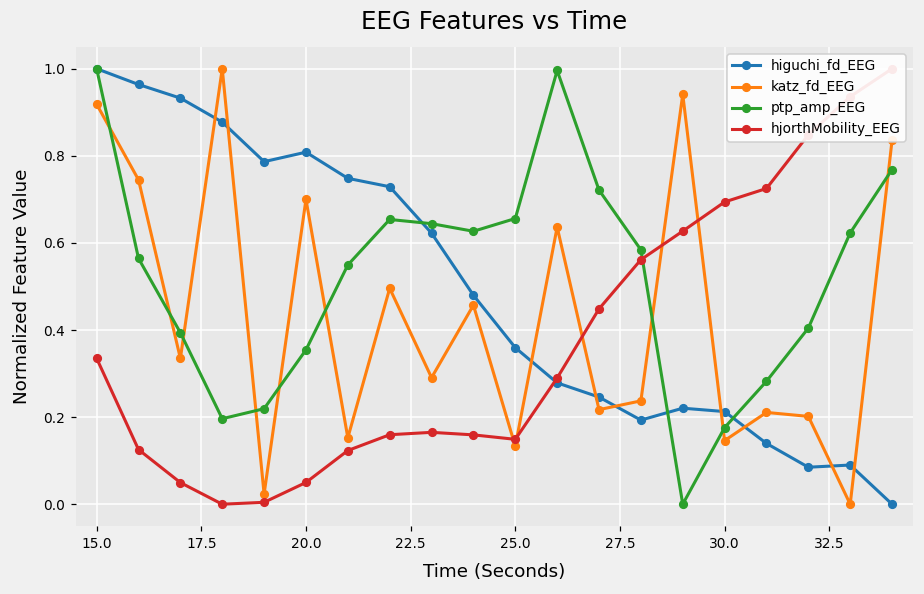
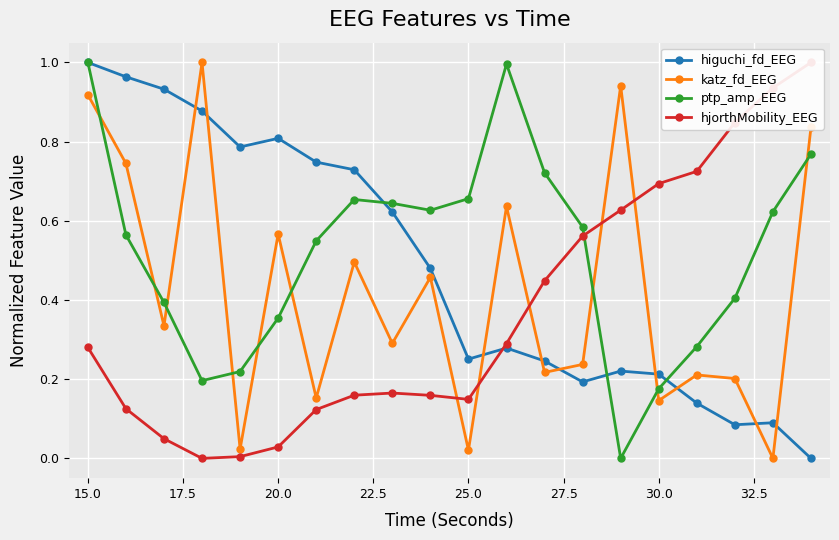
hjorthMobility_EEG, 15.0: 0.34 -> 0.28
katz_fd_EEG, 20.0: 0.70 -> 0.57
hjorthMobility_EEG, 20.0: 0.05 -> 0.03
higuchi_fd_EEG, 25.0: 0.36 -> 0.25
katz_fd_EEG, 25.0: 0.13 -> 0.02
